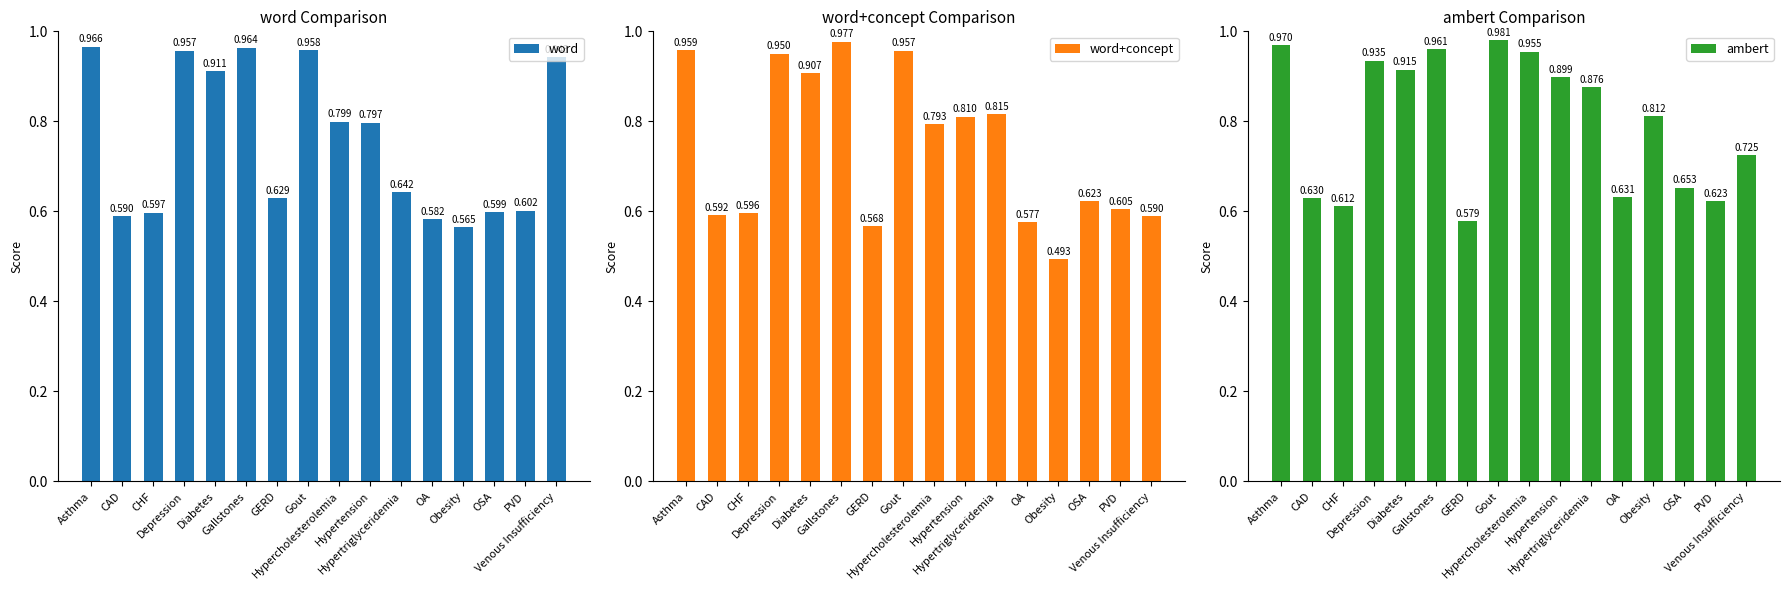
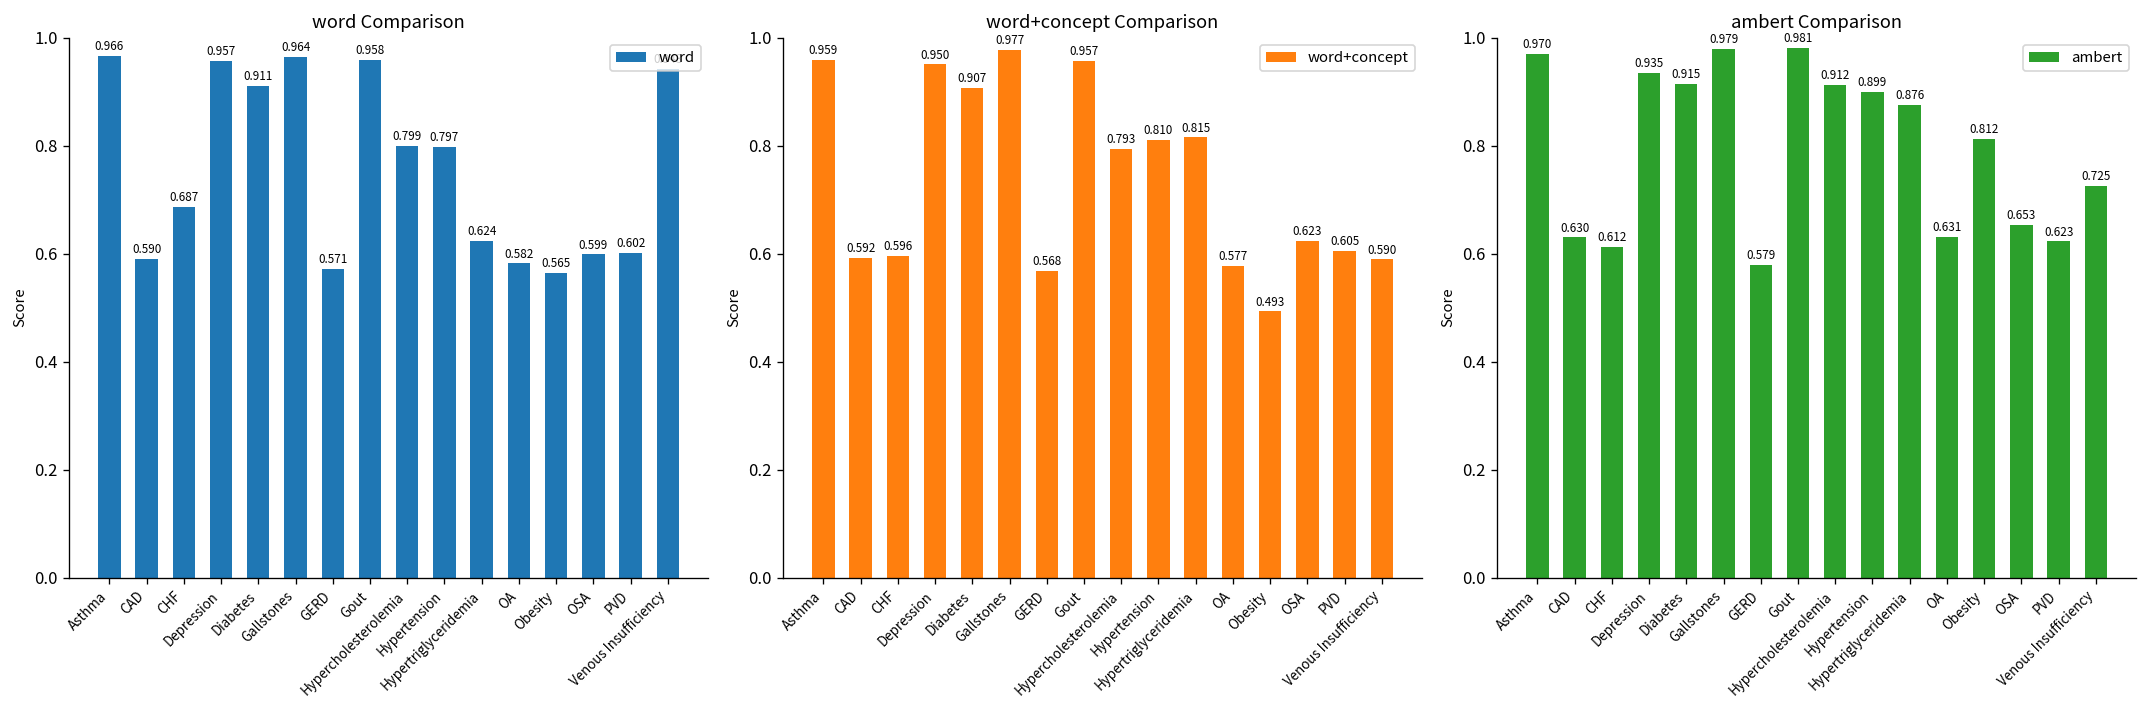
word Comparison, CHF: 0.597 -> 0.687
word Comparison, GERD: 0.629 -> 0.571
word Comparison, Hypertriglyceridemia: 0.642 -> 0.624
ambert Comparison, Gallstones: 0.961 -> 0.979
ambert Comparison, Hypercholesterolemia: 0.955 -> 0.912
